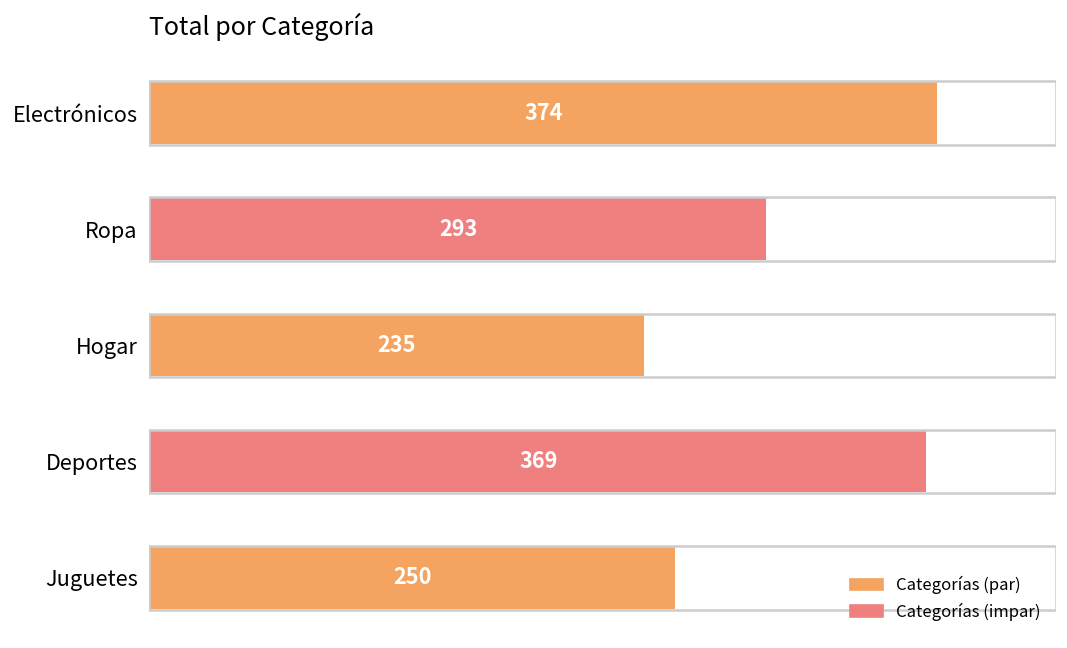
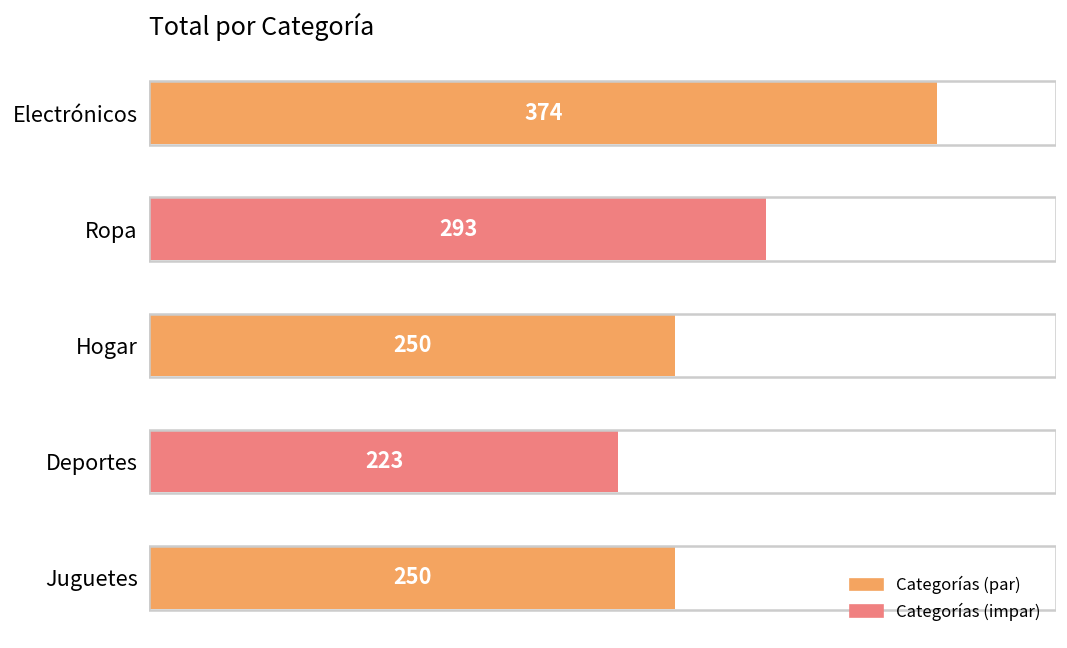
Hogar: 235 -> 250
Deportes: 369 -> 223
